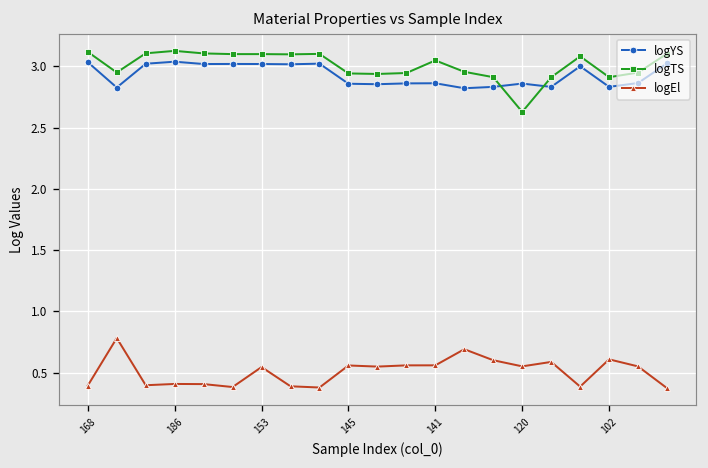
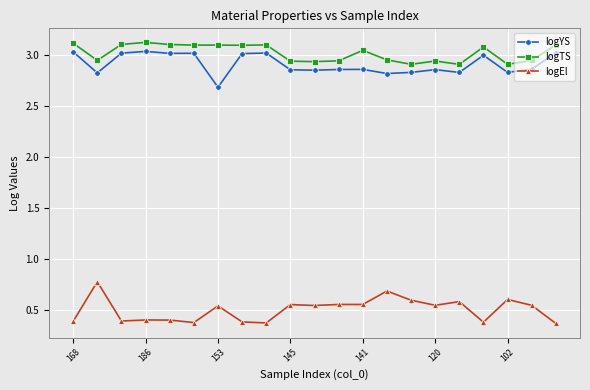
logYS, 153: 3.02 -> 2.69
logTS, 120: 2.63 -> 2.94
